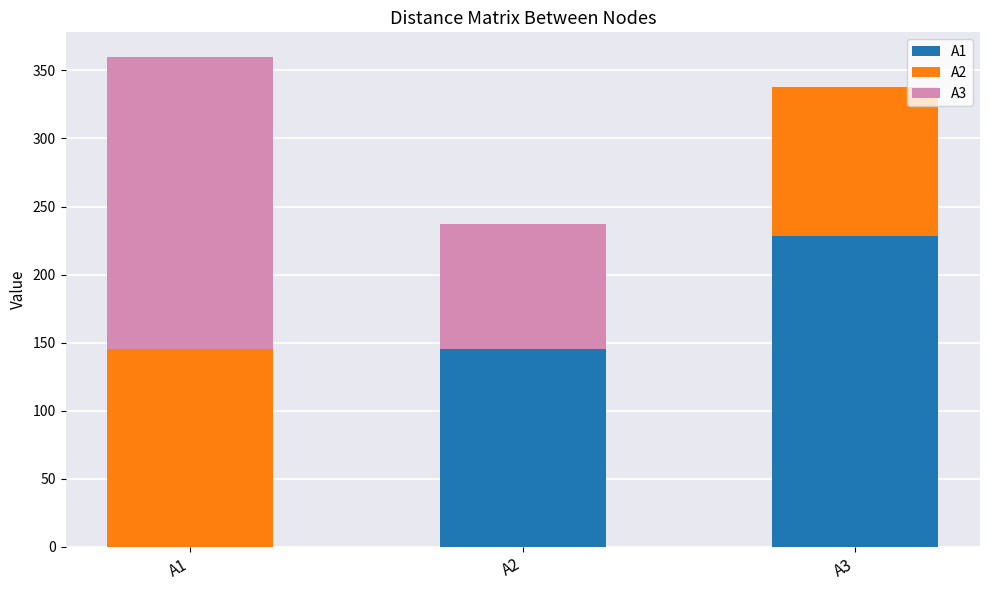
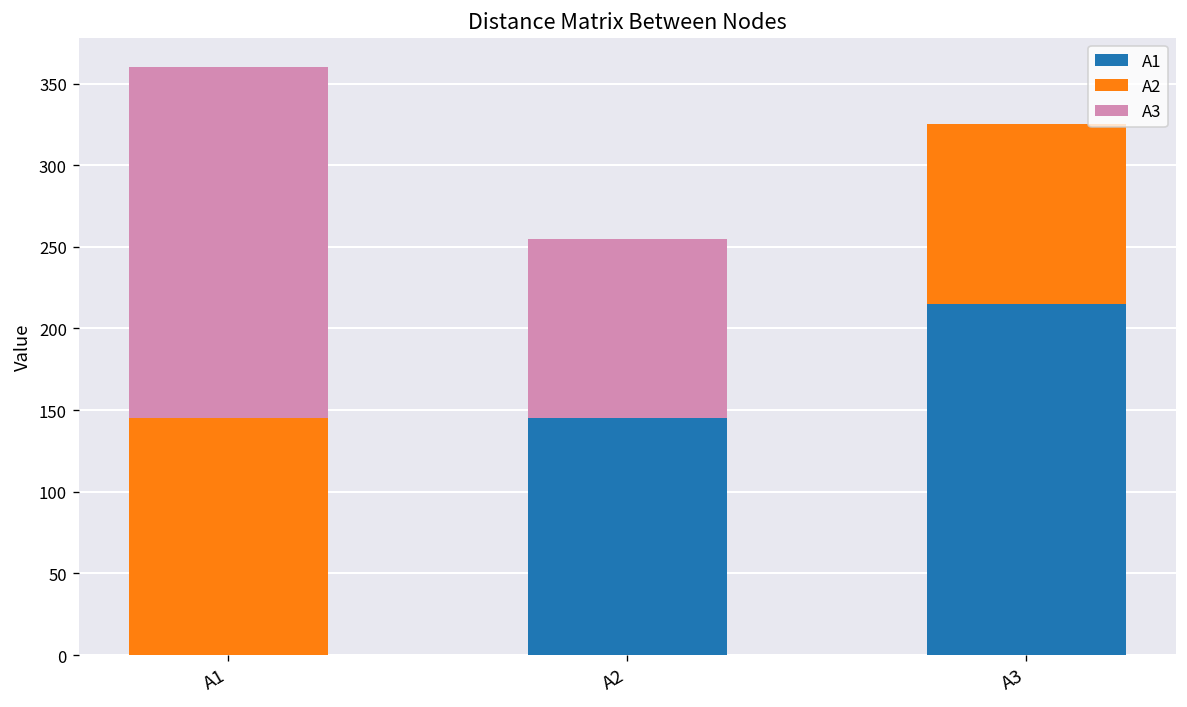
A3, A2: 92 -> 110
A1, A3: 228 -> 215
